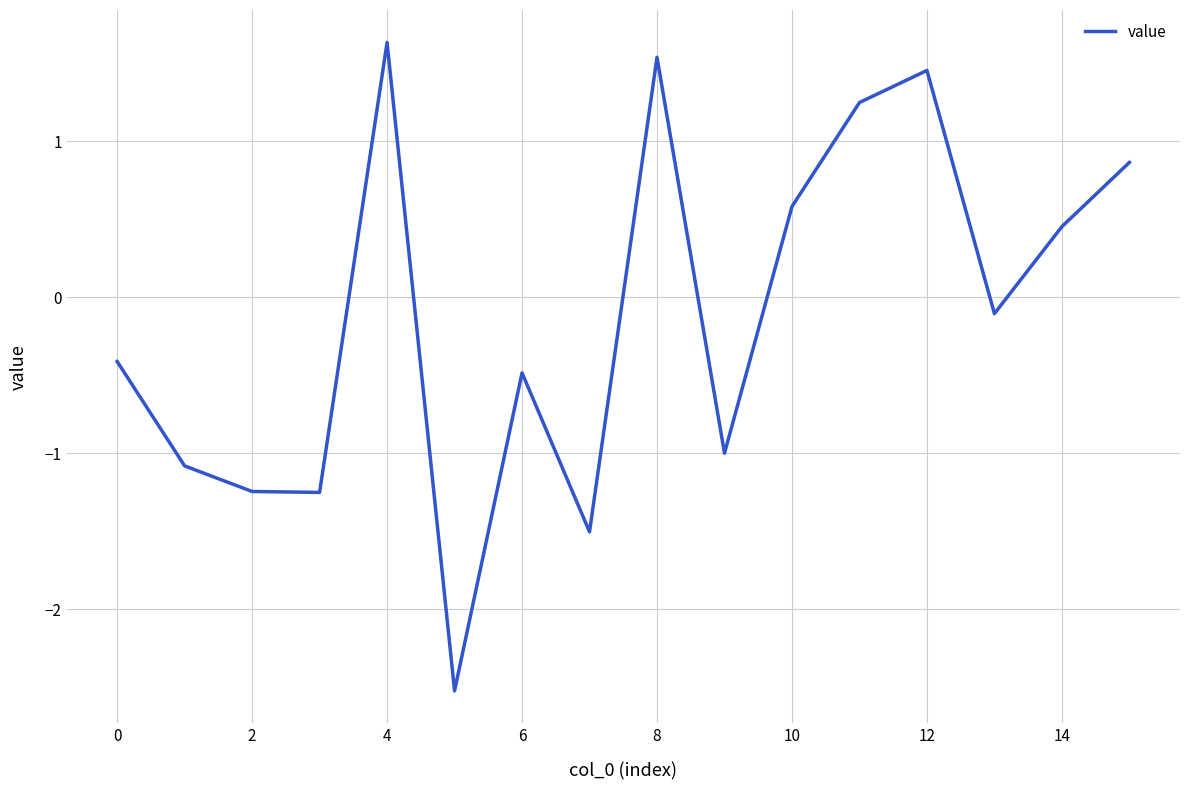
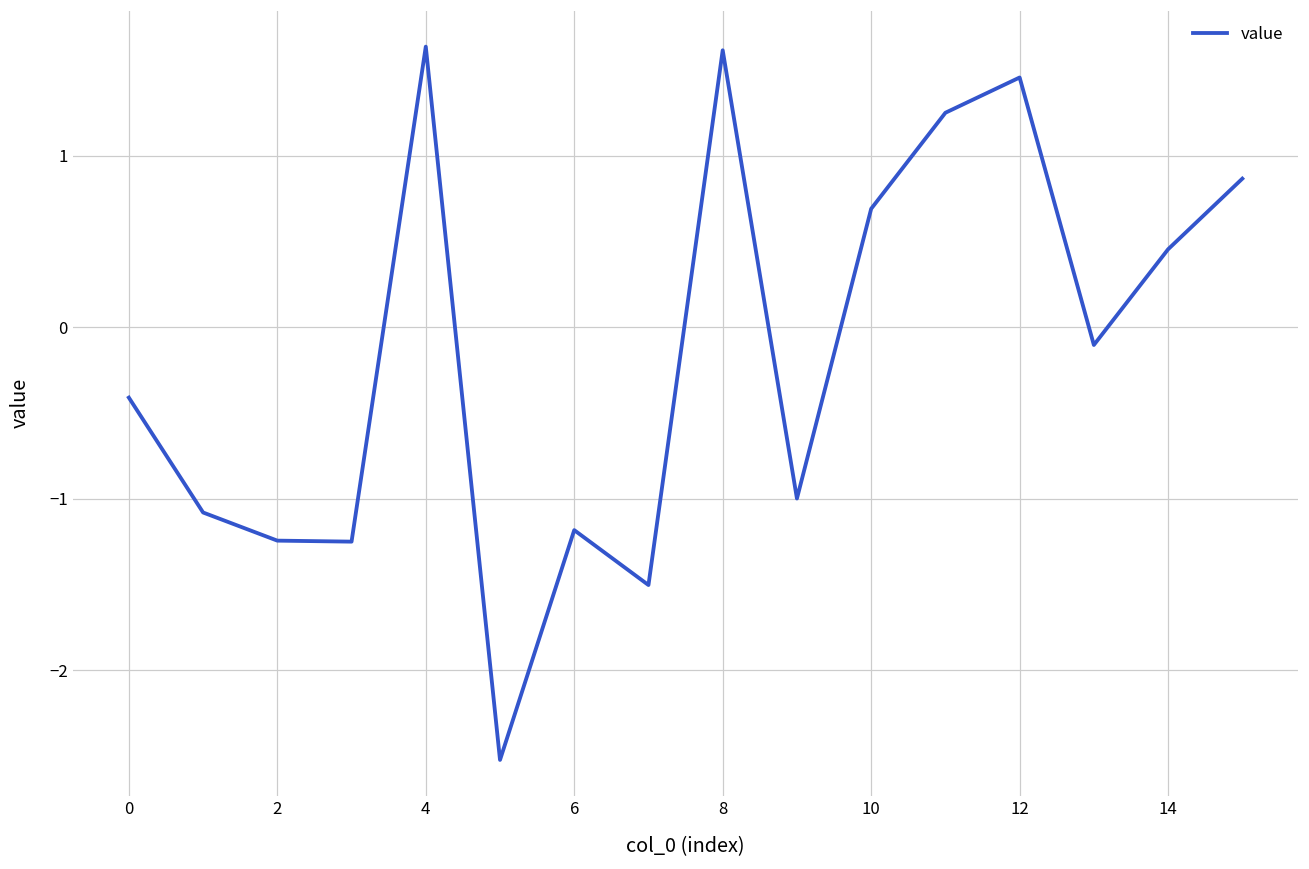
6: -0.48 -> -1.18
8: 1.54 -> 1.61
10: 0.58 -> 0.69
